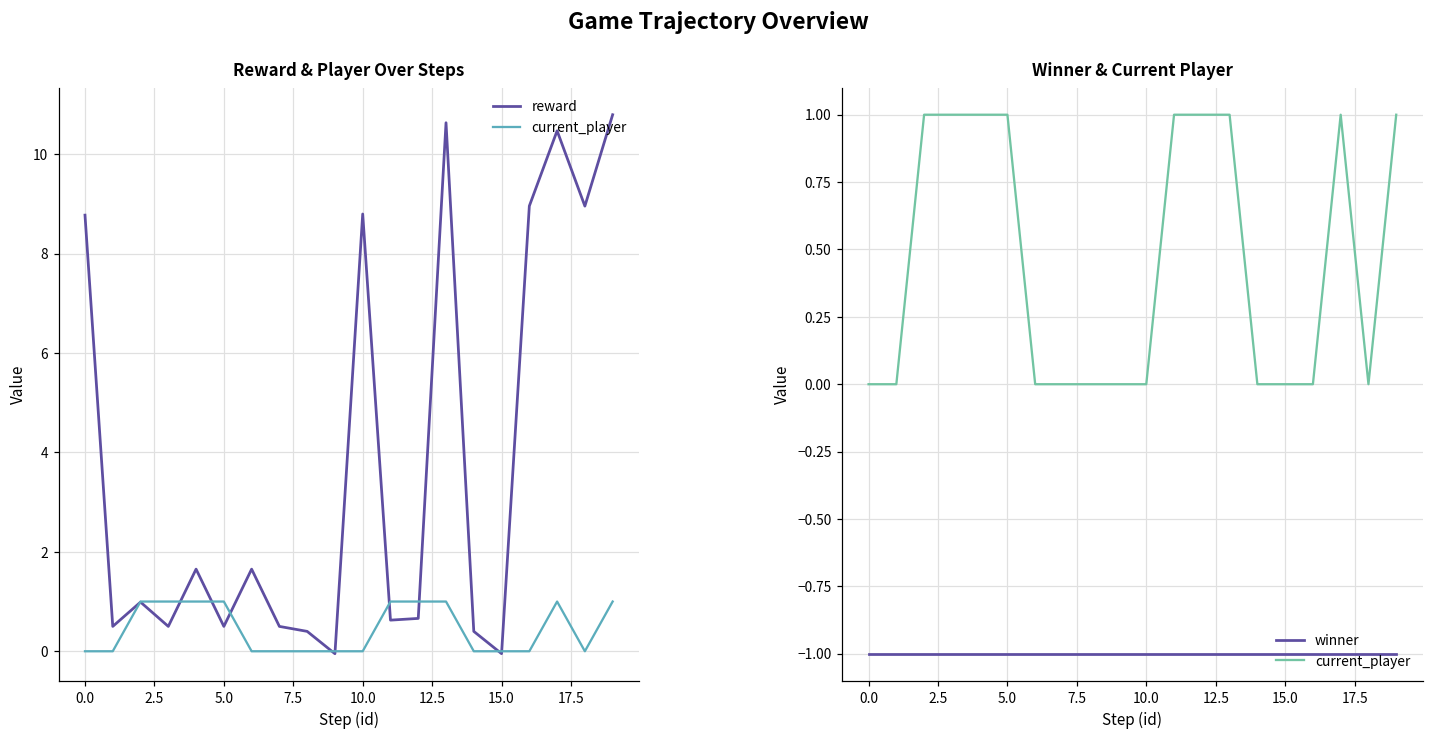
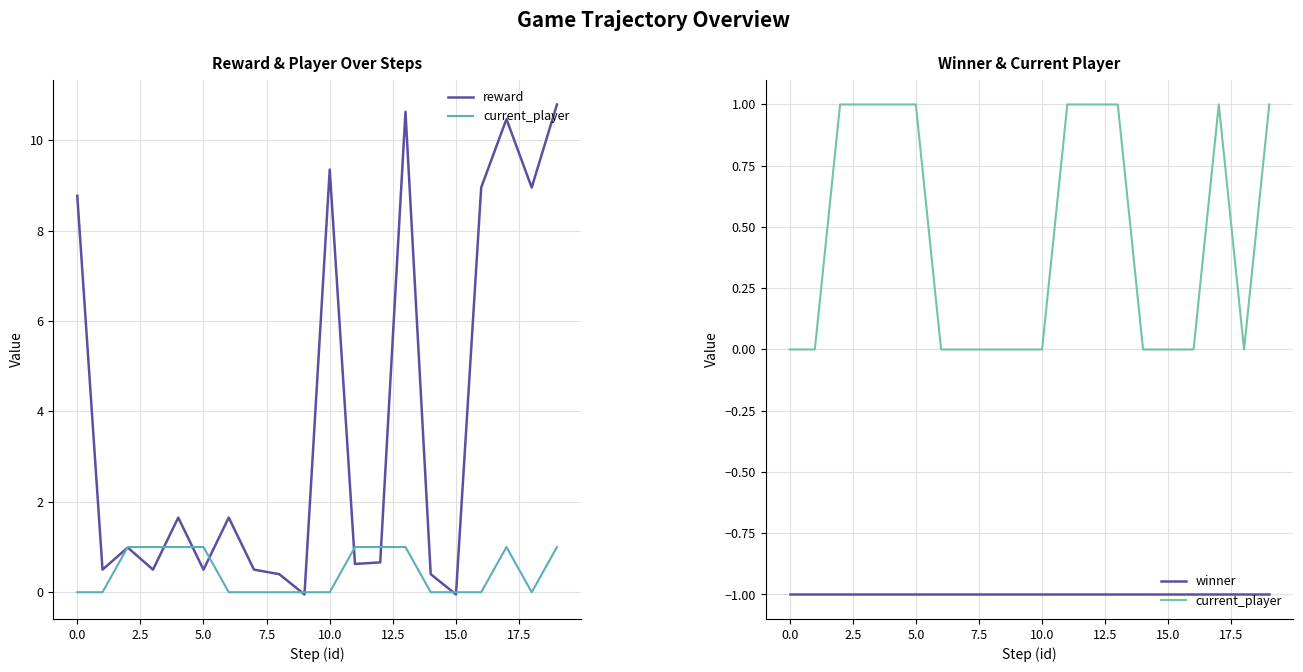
Reward & Player Over Steps, reward, 10.0: 8.8 -> 9.4
